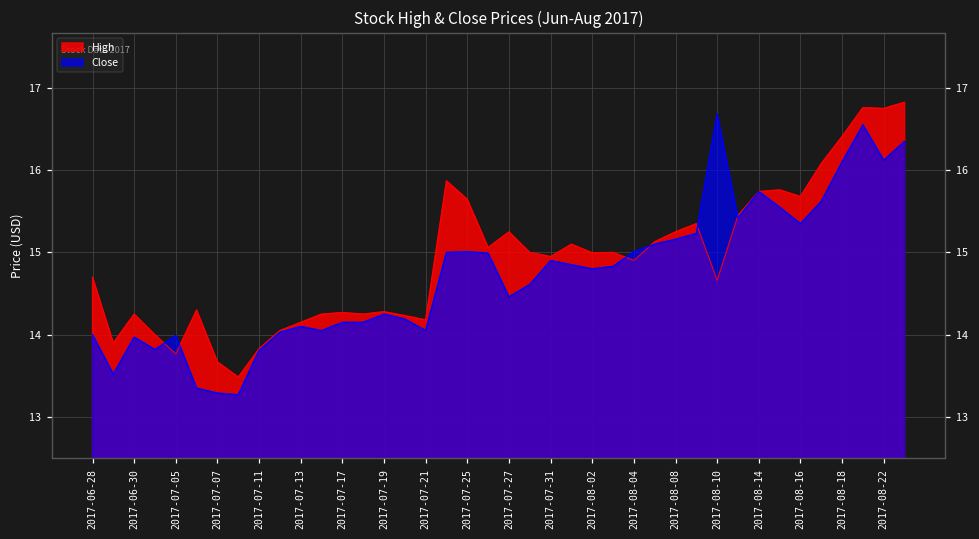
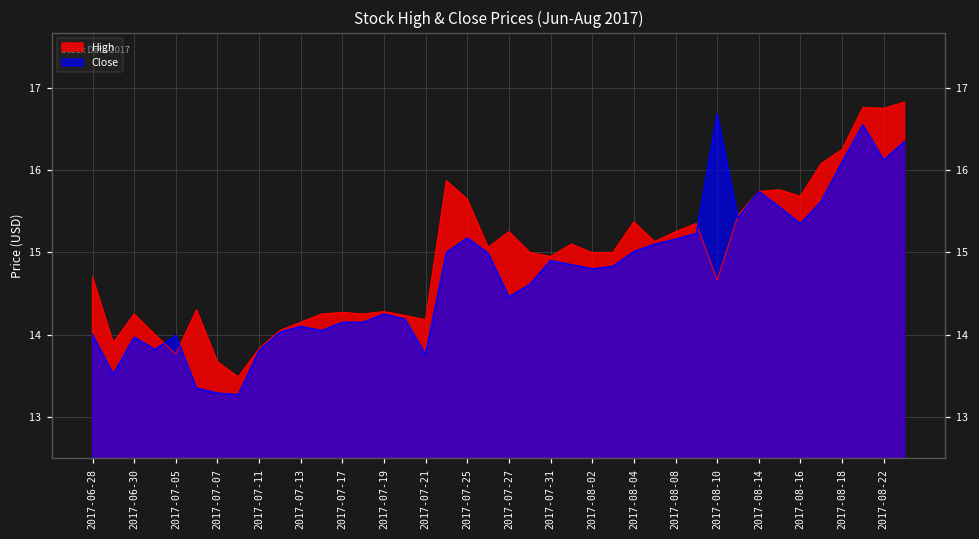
Close, 2017-07-21: 14.1 -> 13.8
Close, 2017-07-25: 15.0 -> 15.2
High, 2017-08-04: 14.9 -> 15.4
High, 2017-08-18: 16.4 -> 16.3
